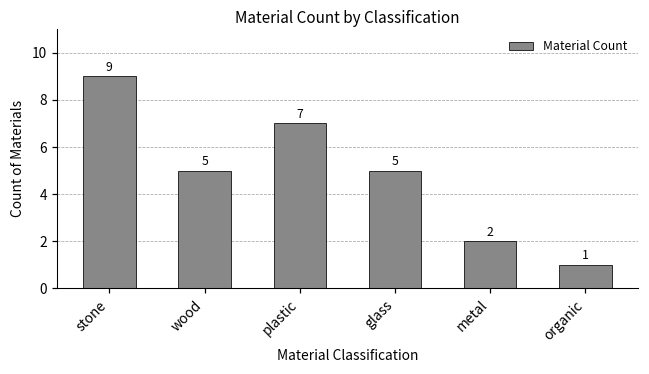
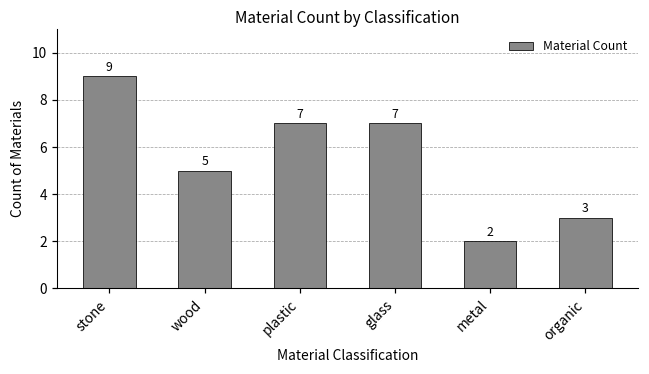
glass: 5 -> 7
organic: 1 -> 3
